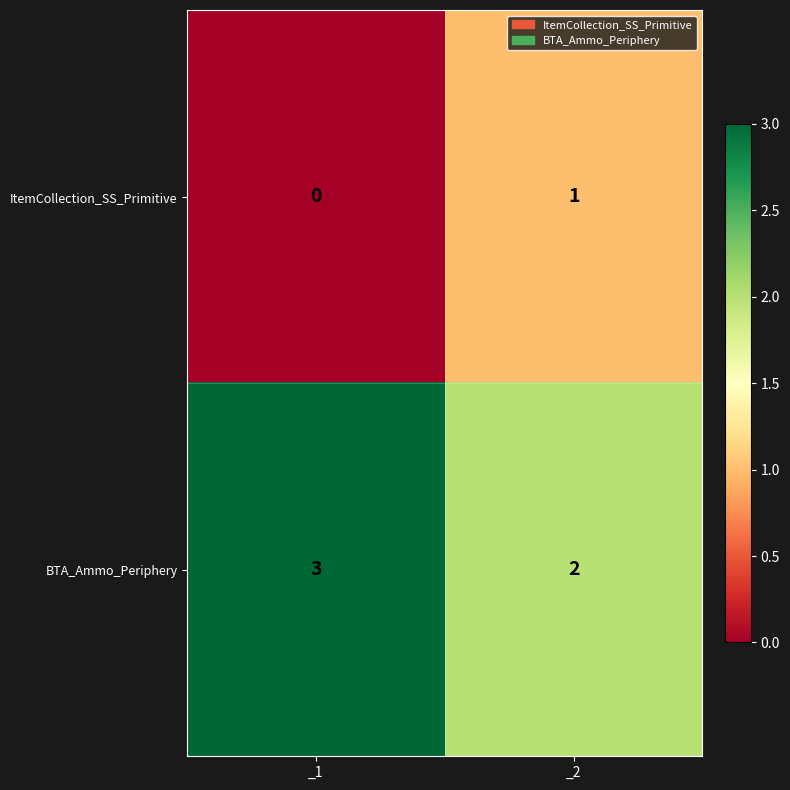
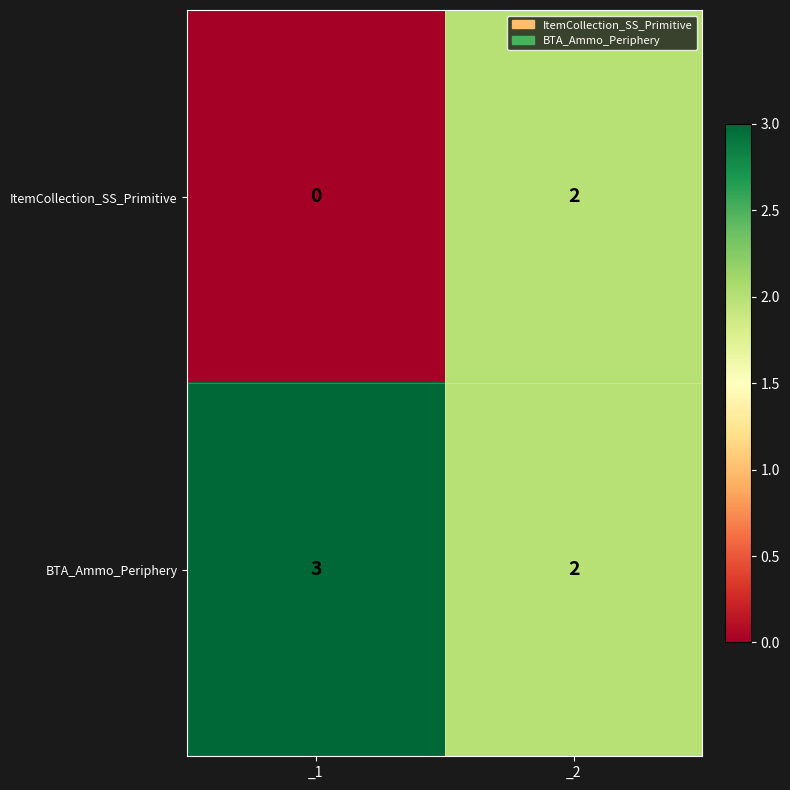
ItemCollection_SS_Primitive, _2: 1 -> 2
